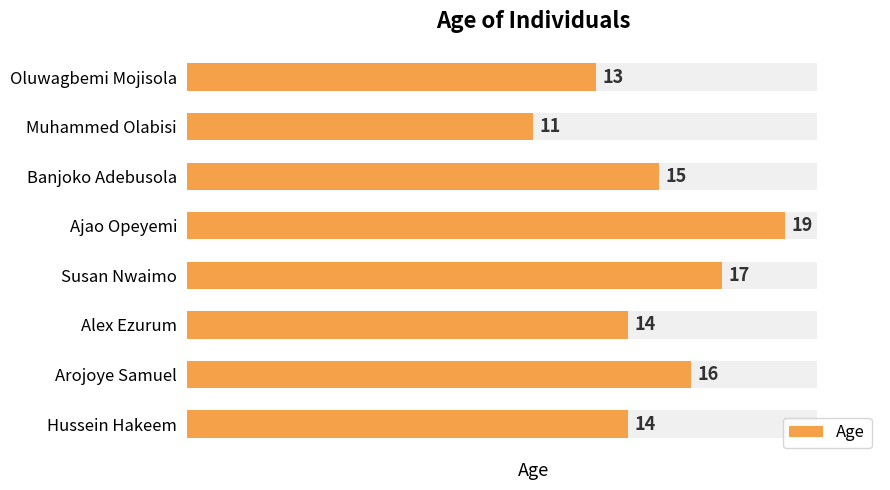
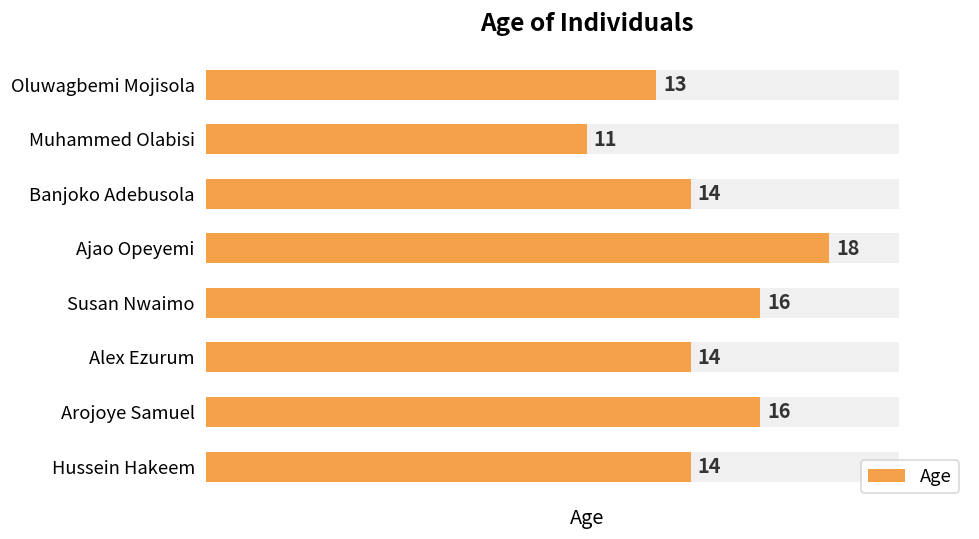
Age, Banjoko Adebusola: 15 -> 14
Age, Ajao Opeyemi: 19 -> 18
Age, Susan Nwaimo: 17 -> 16
